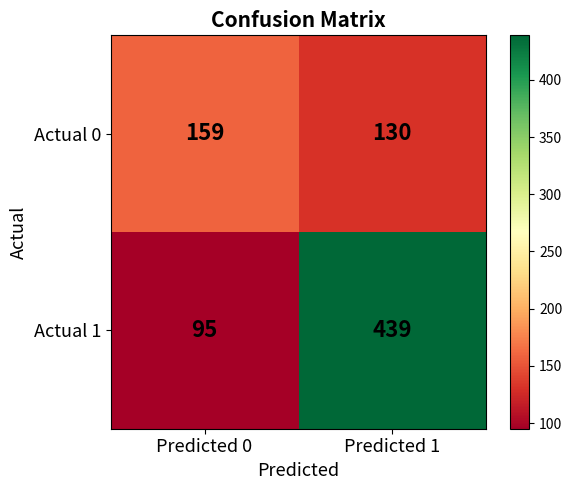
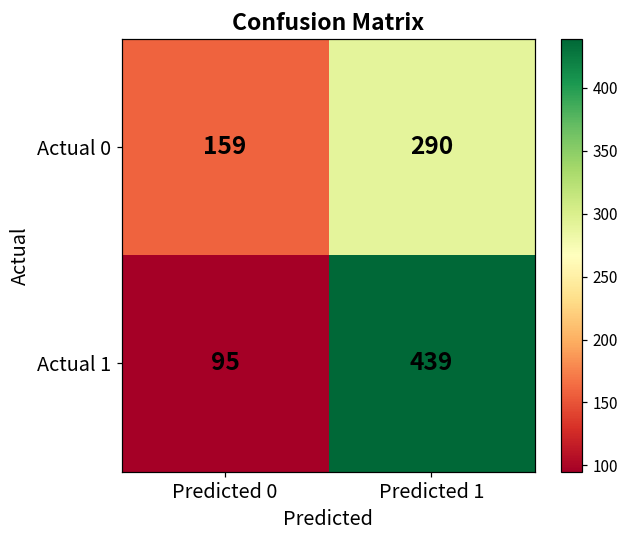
Actual 0, Predicted 1: 130 -> 290
